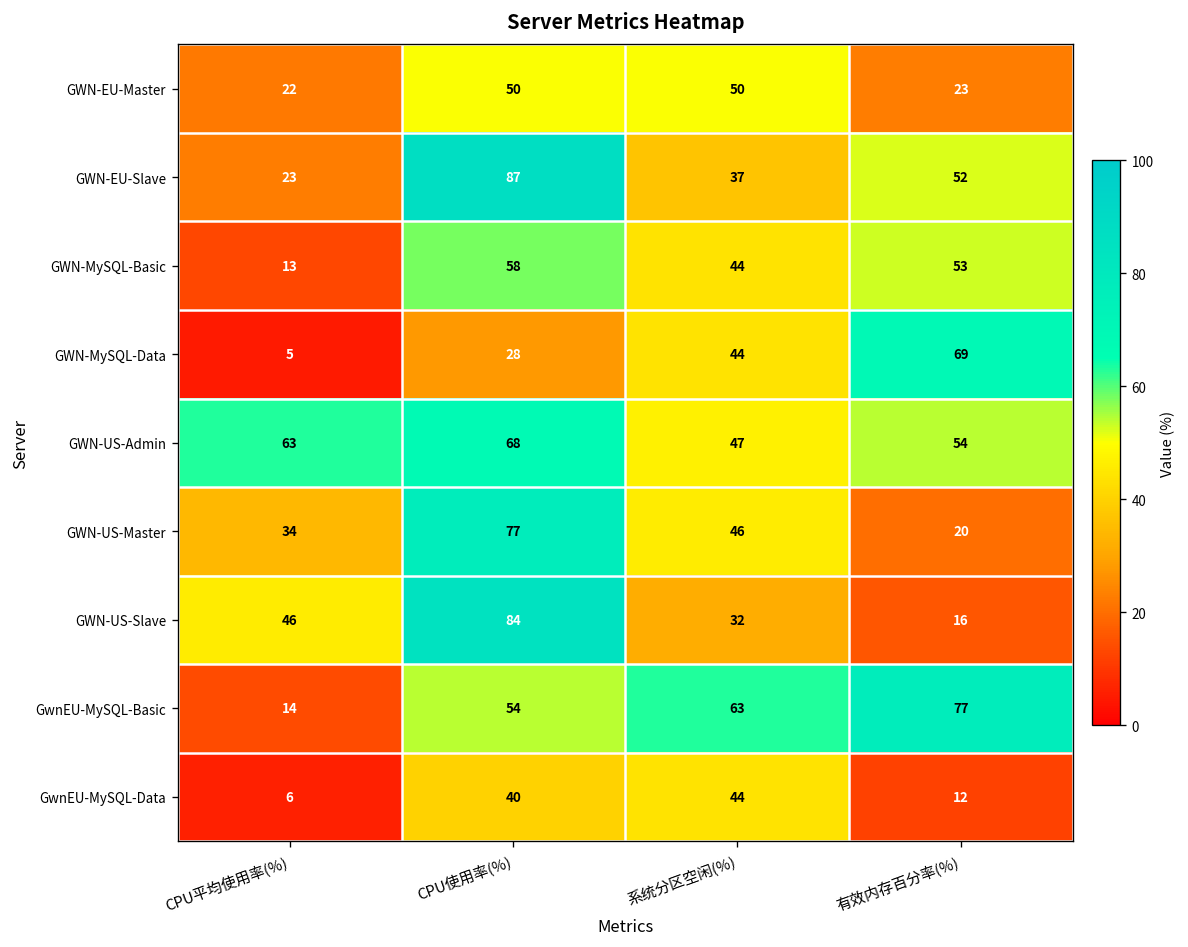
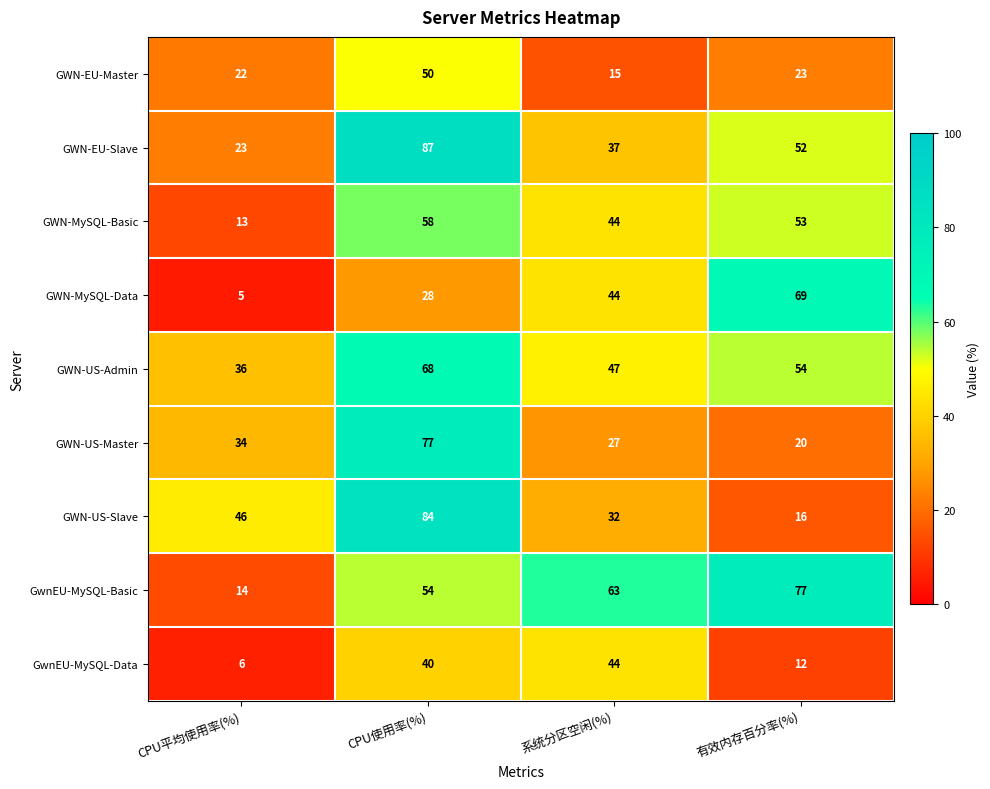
GWN-EU-Master, 系统分区空闲(%): 50 -> 15
GWN-US-Admin, CPU平均使用率(%): 63 -> 36
GWN-US-Master, 系统分区空闲(%): 46 -> 27
